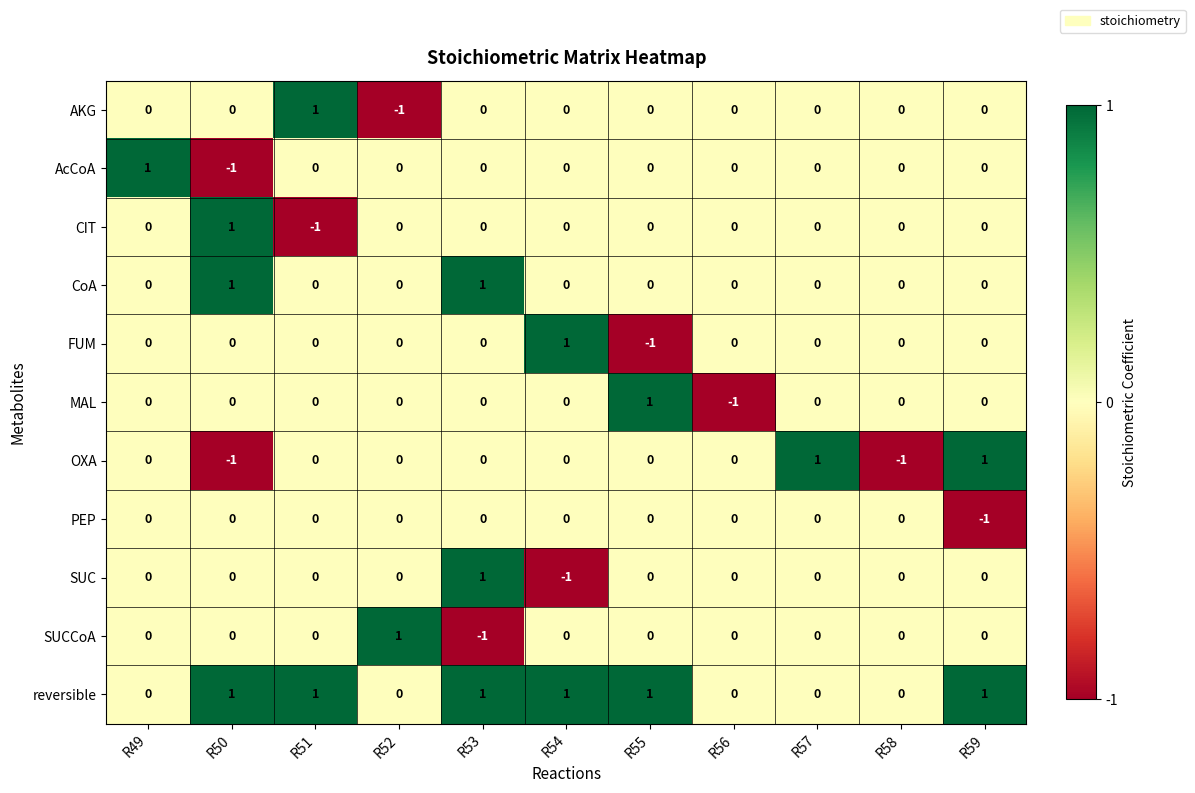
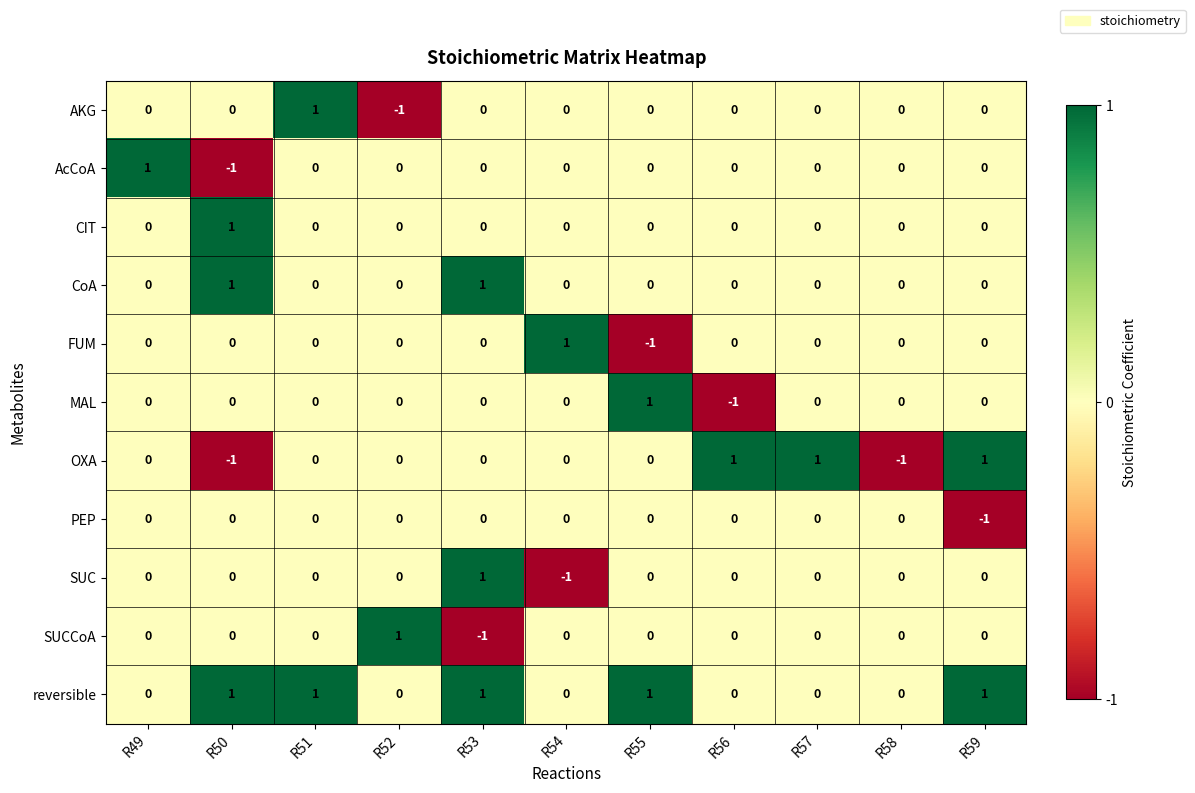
CIT, R51: -1 -> 0
OXA, R56: 0 -> 1
reversible, R54: 1 -> 0
